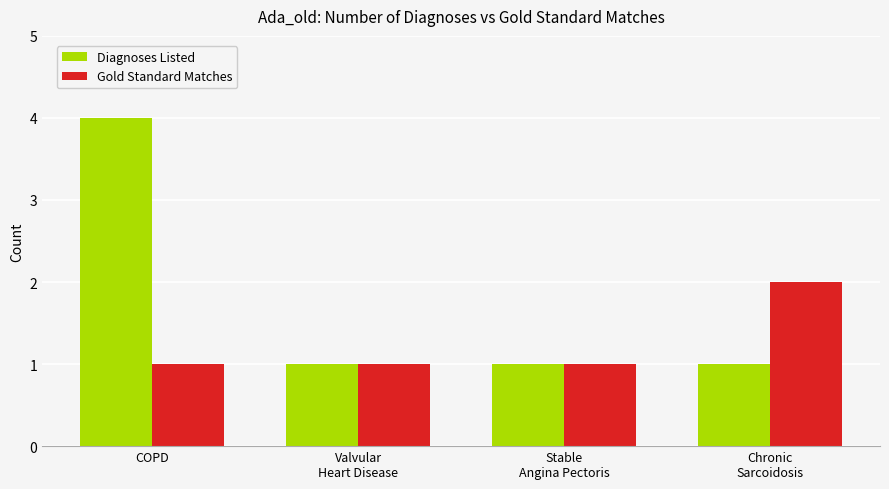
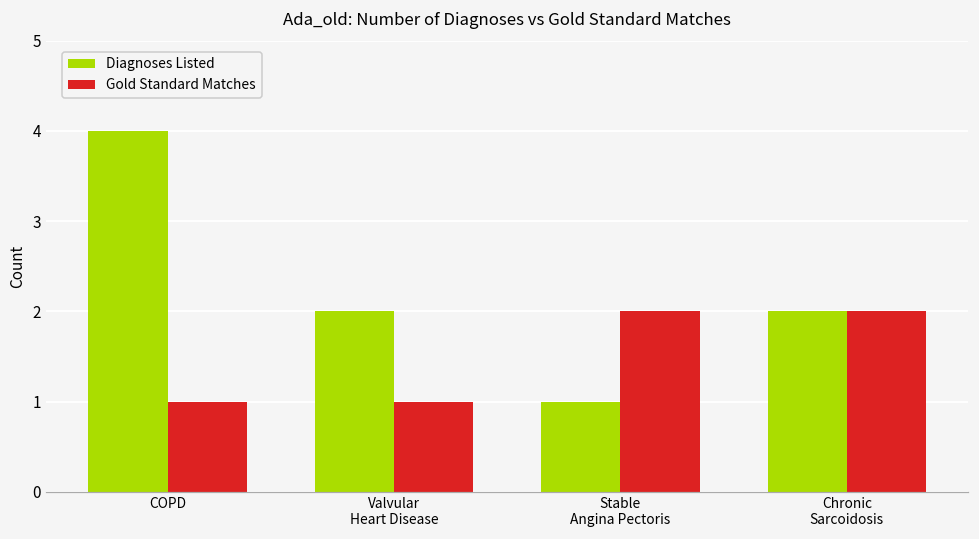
Diagnoses Listed, Valvular Heart Disease: 1 -> 2
Gold Standard Matches, Stable Angina Pectoris: 1 -> 2
Diagnoses Listed, Chronic Sarcoidosis: 1 -> 2
